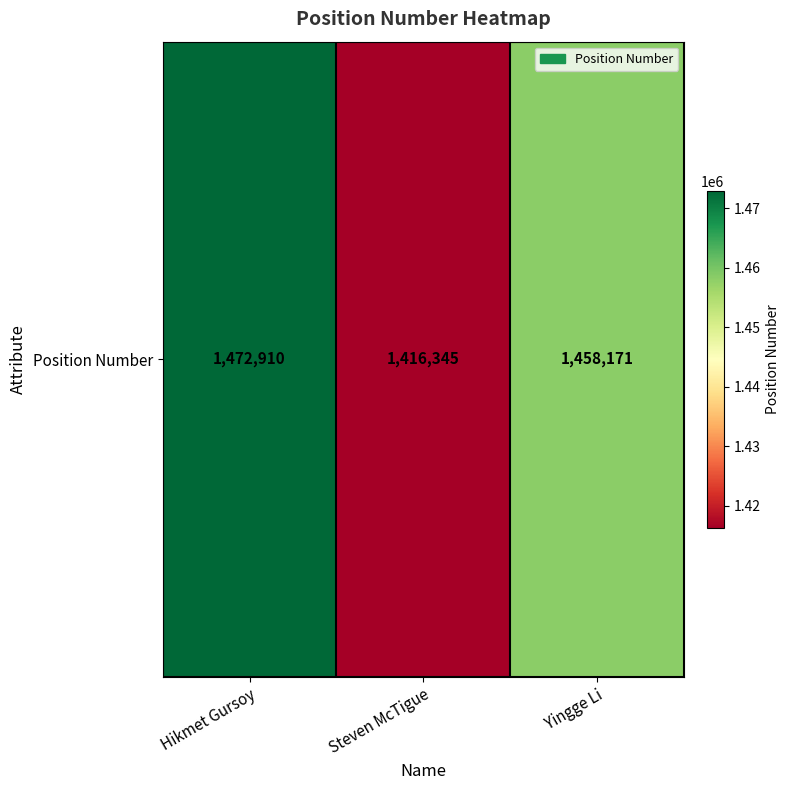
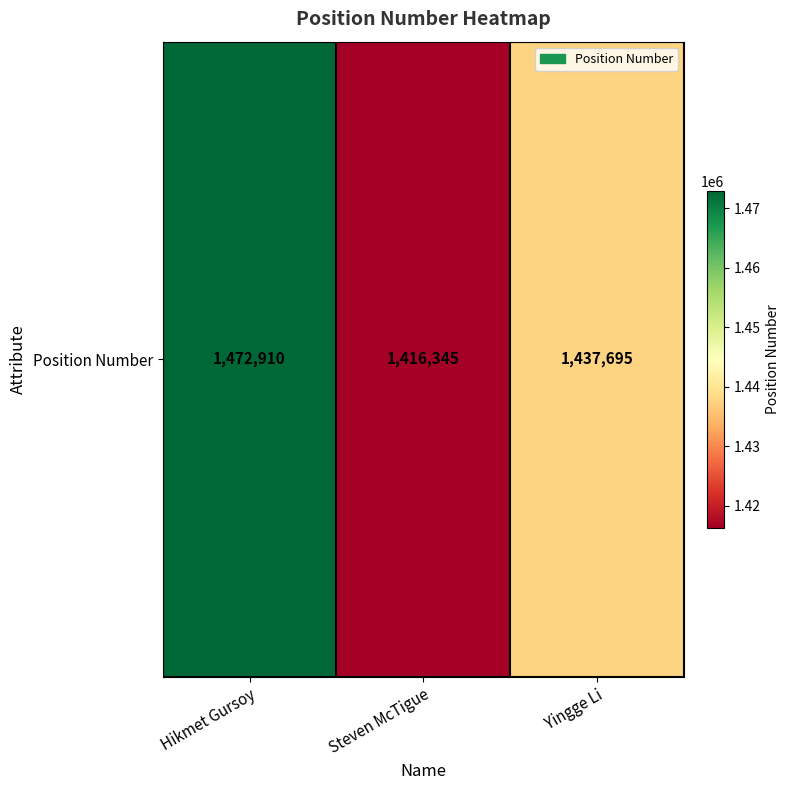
Position Number, Yingge Li: 1,458,171 -> 1,437,695
